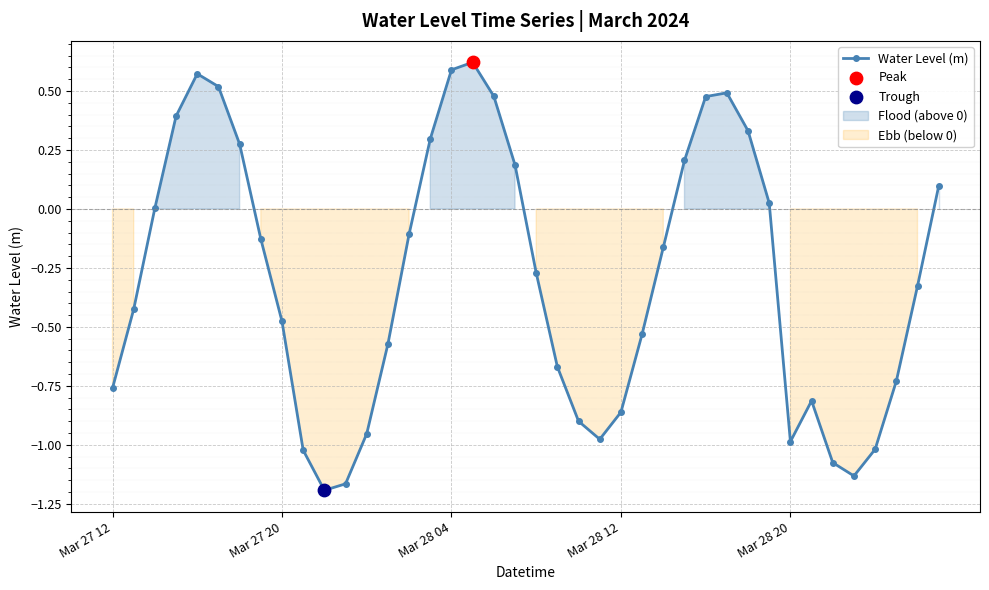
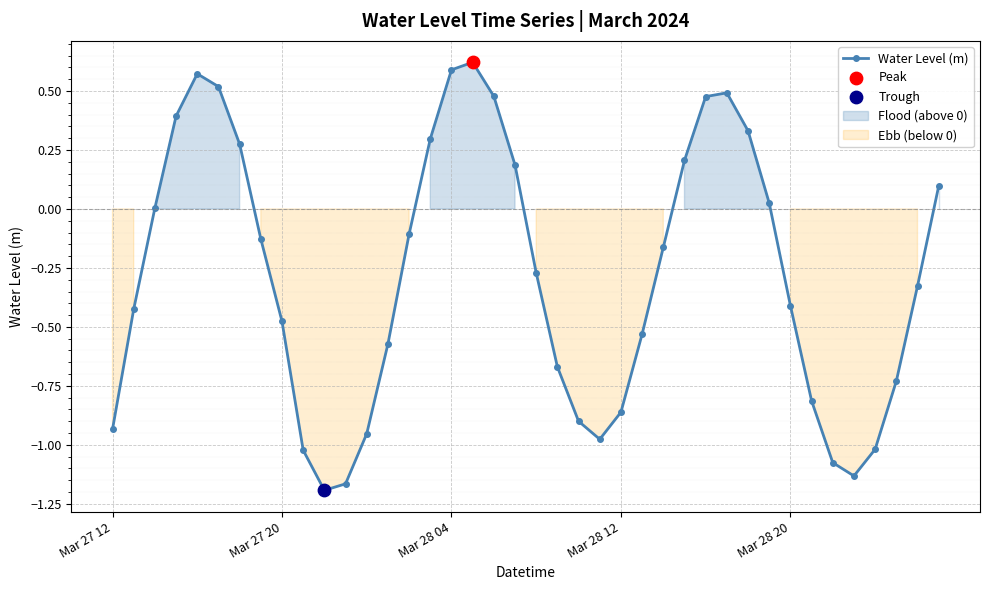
Water Level (m), Mar 27 12: -0.76 -> -0.93
Water Level (m), Mar 28 20: -0.99 -> -0.41
